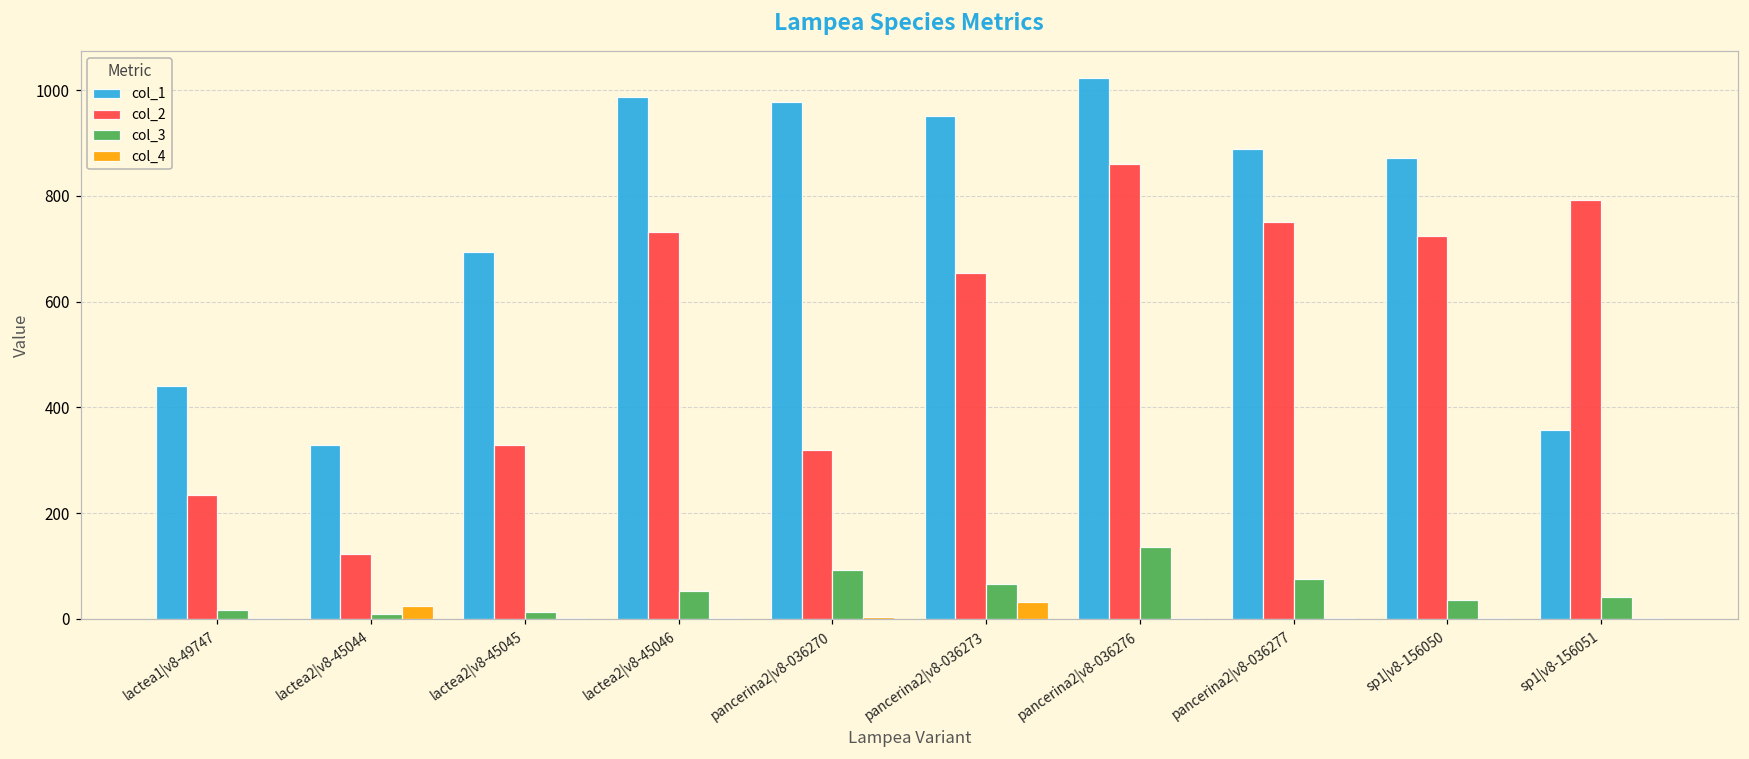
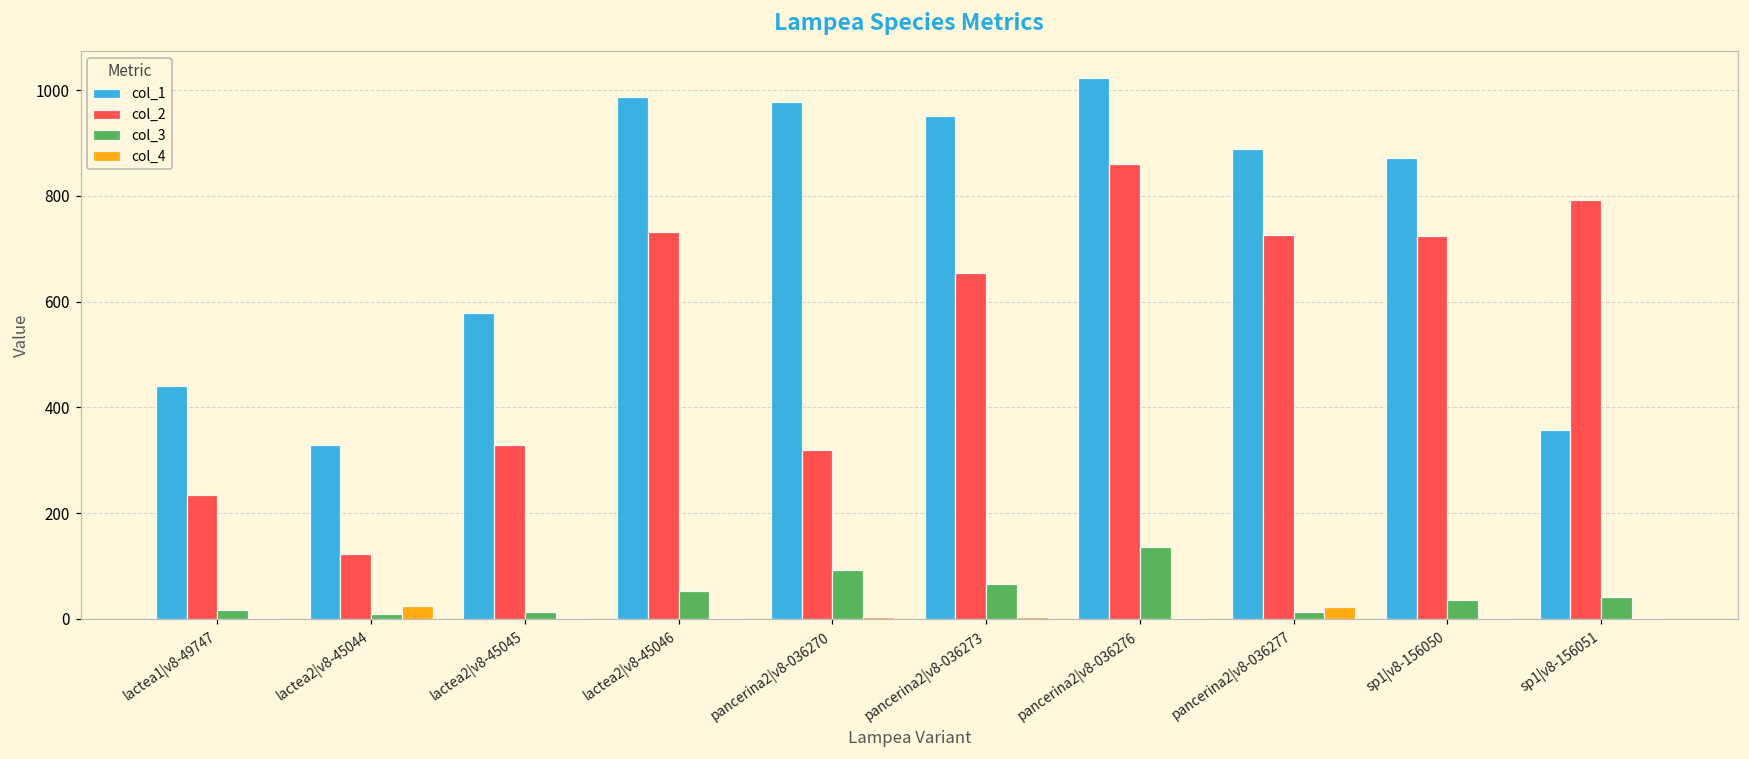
col_1, lactea2|v8-45045: 690 -> 580
col_4, pancerina2|v8-036273: 30 -> 0
col_2, pancerina2|v8-036277: 750 -> 730
col_3, pancerina2|v8-036277: 80 -> 10
col_4, pancerina2|v8-036277: 0 -> 20
